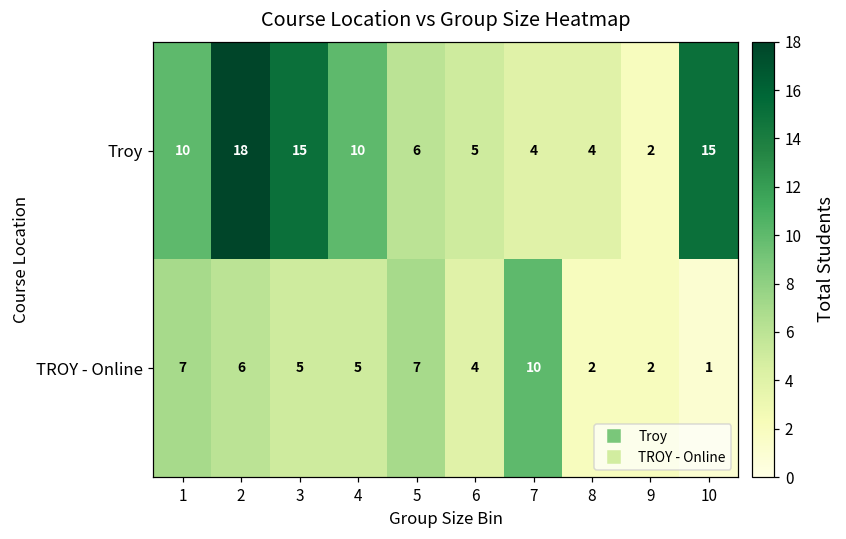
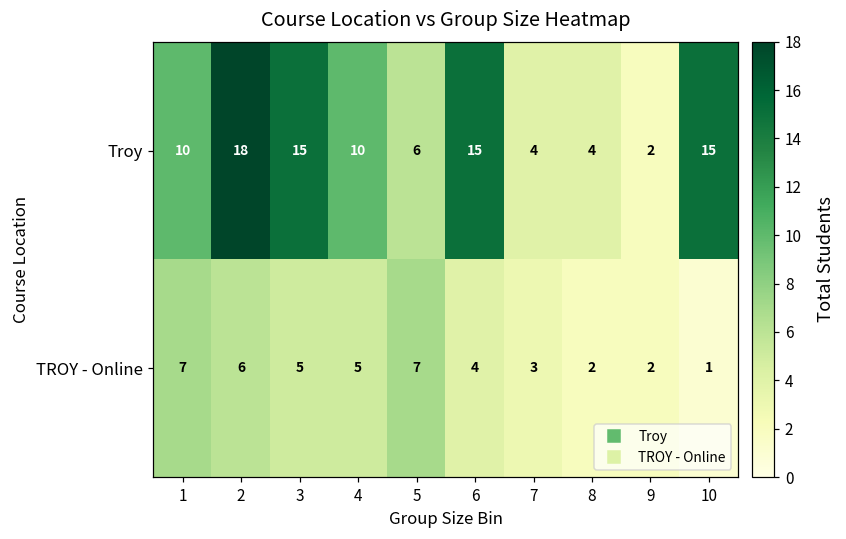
Troy, 6: 5 -> 15
TROY - Online, 7: 10 -> 3
